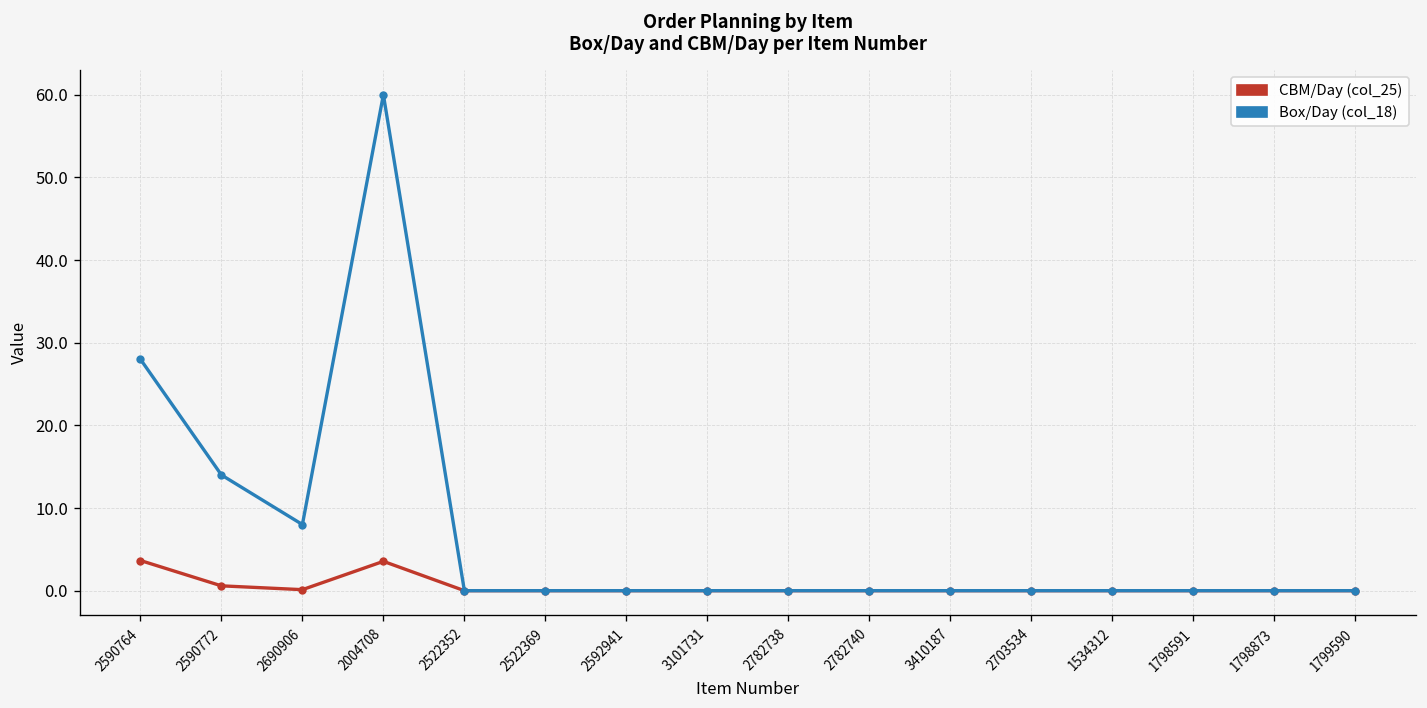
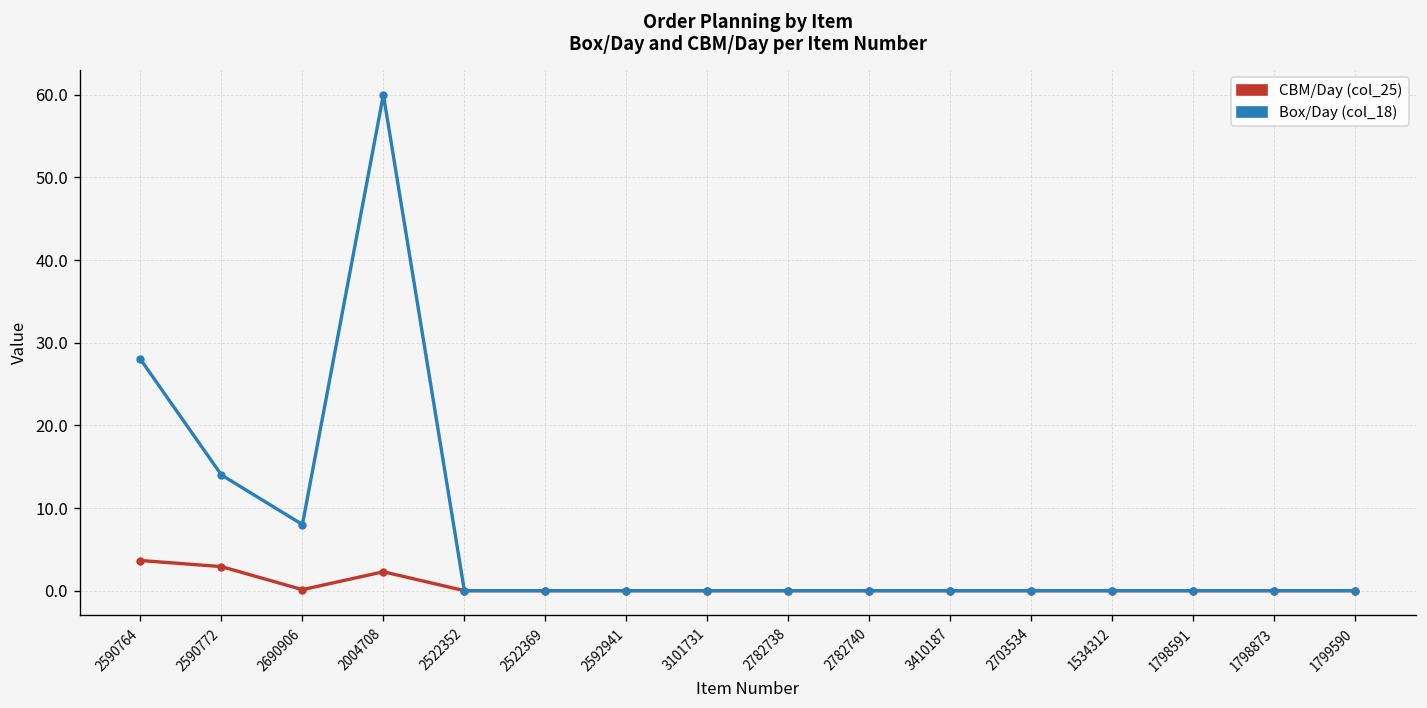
CBM/Day (col_25), 2590772: 1 -> 3
CBM/Day (col_25), 2004708: 4 -> 2
